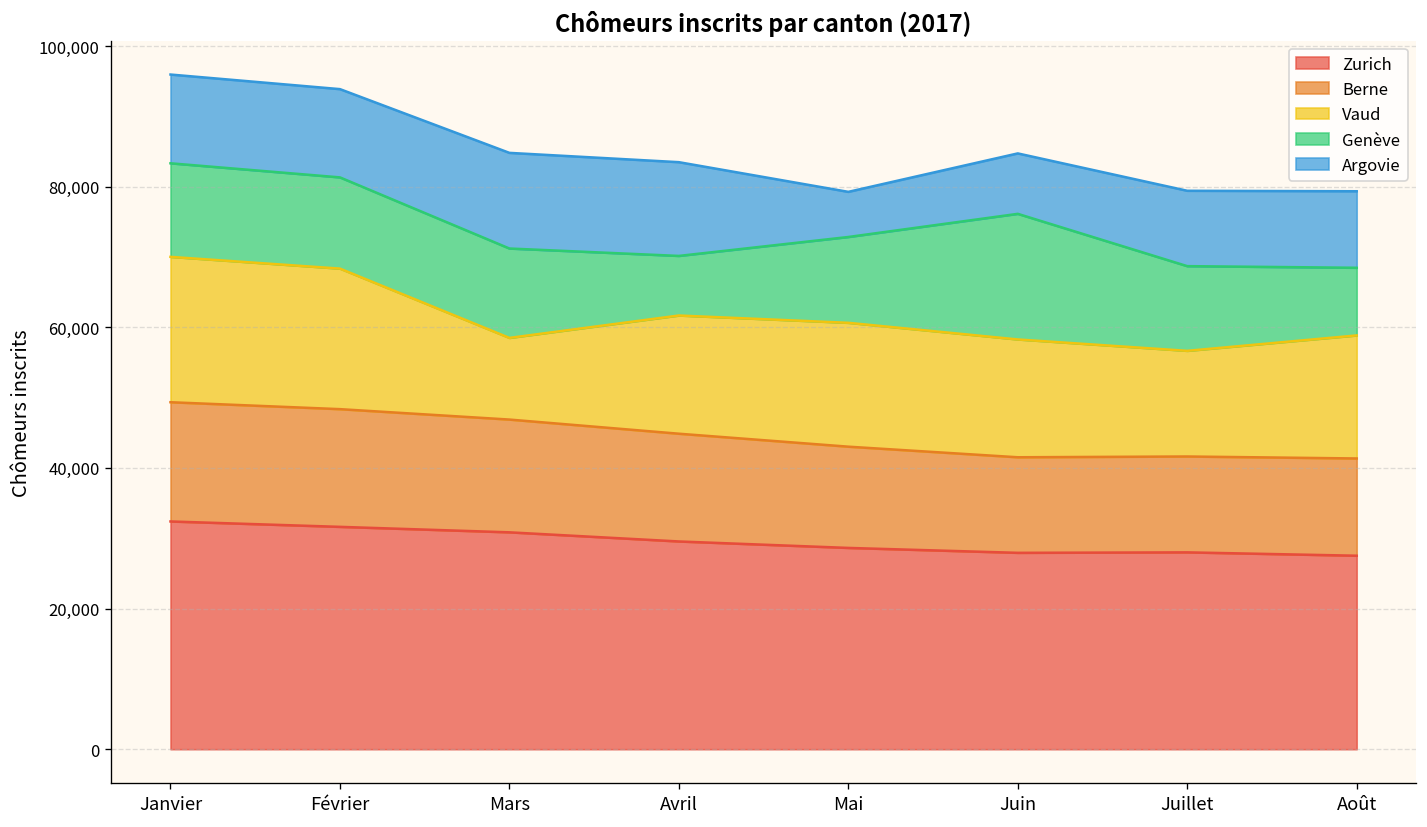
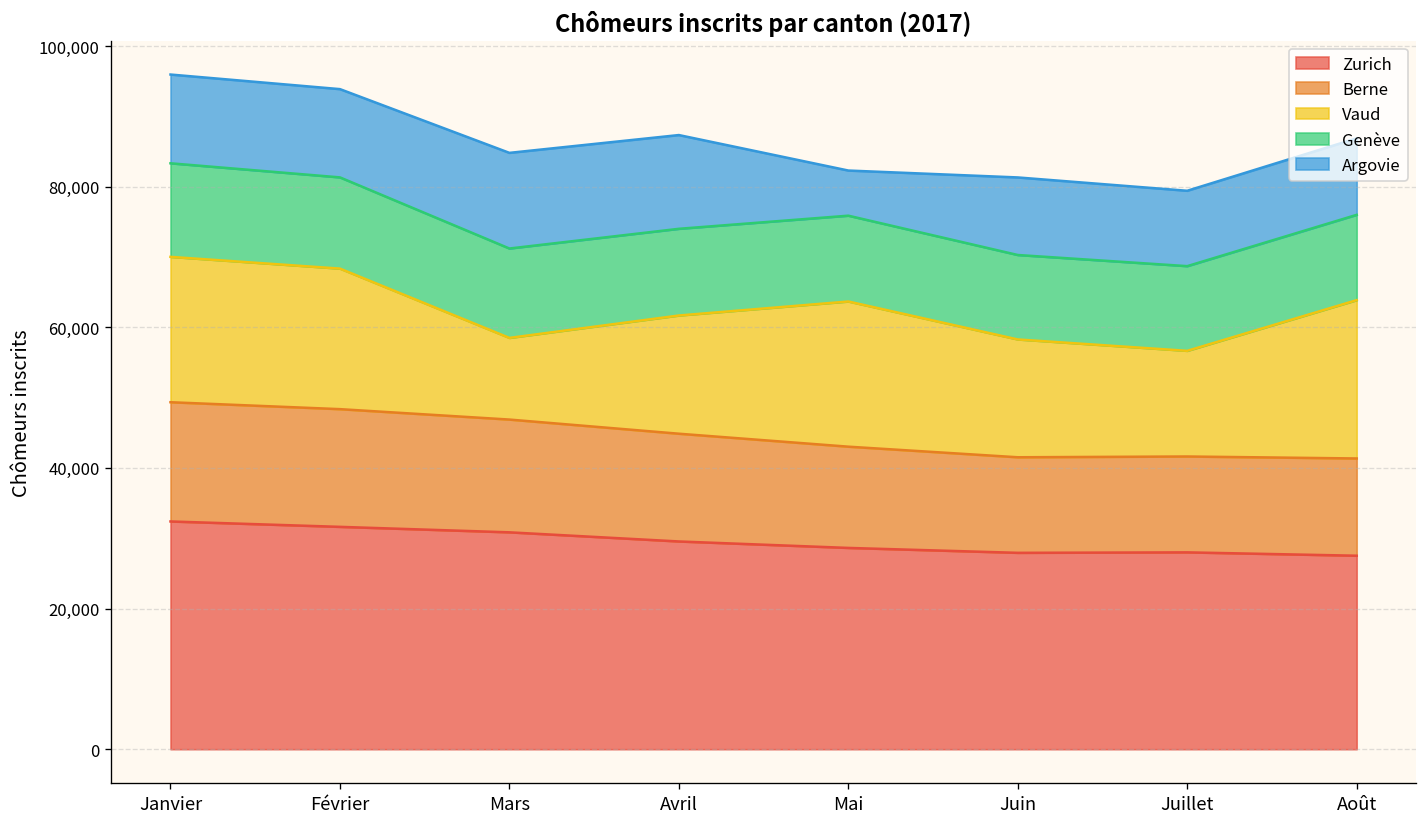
Genève, Avril: 8,000 -> 12,000
Vaud, Mai: 18,000 -> 21,000
Genève, Juin: 18,000 -> 12,000
Argovie, Juin: 9,000 -> 11,000
Vaud, Août: 17,000 -> 23,000
Genève, Août: 10,000 -> 12,000
